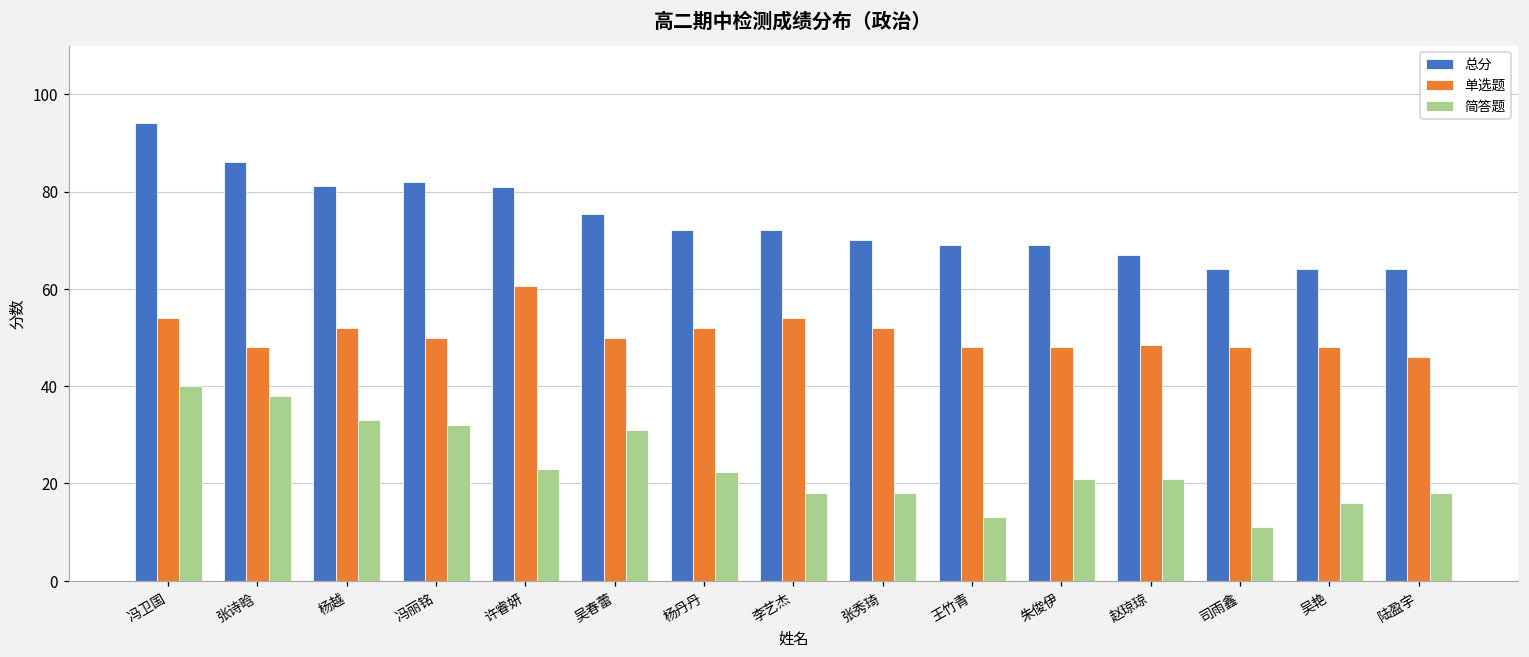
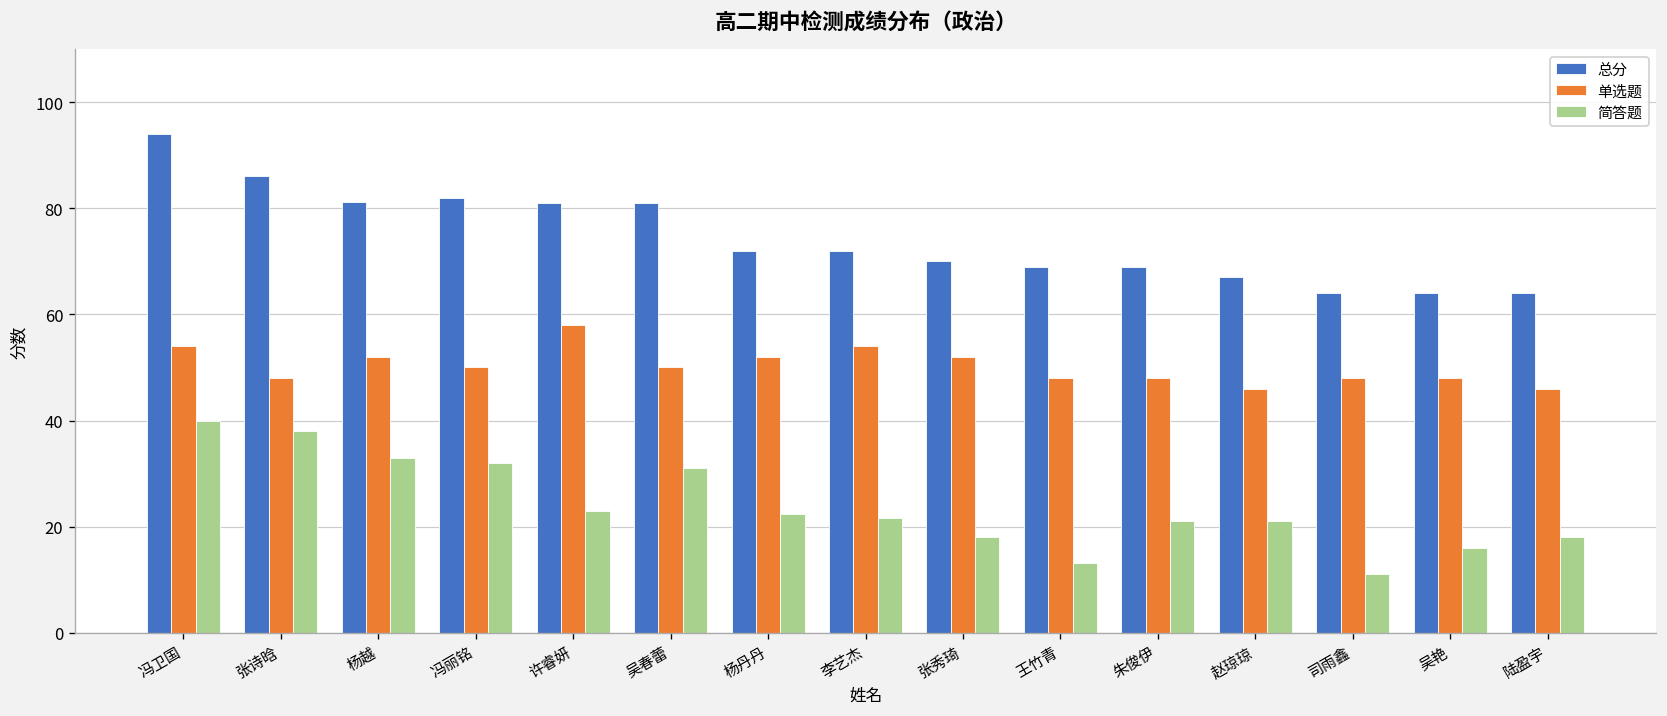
单选题, 许睿妍: 61 -> 58
总分, 吴春蕾: 75 -> 81
简答题, 李艺杰: 18 -> 22
单选题, 赵琼琼: 49 -> 46
